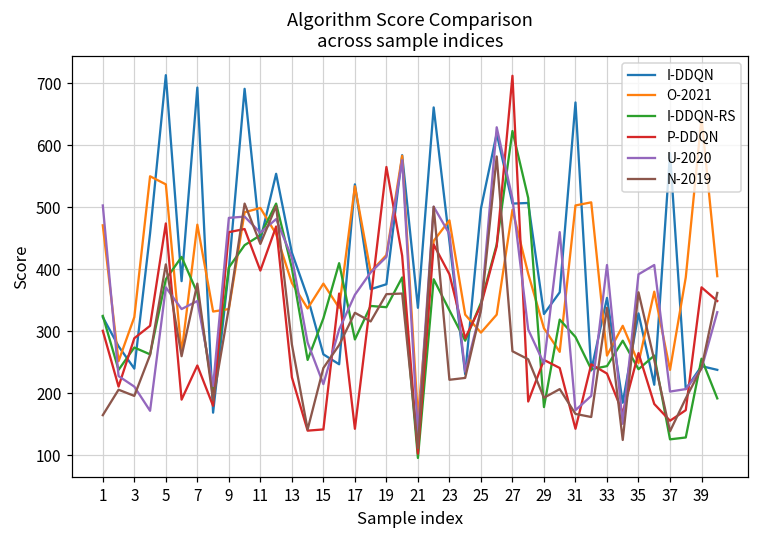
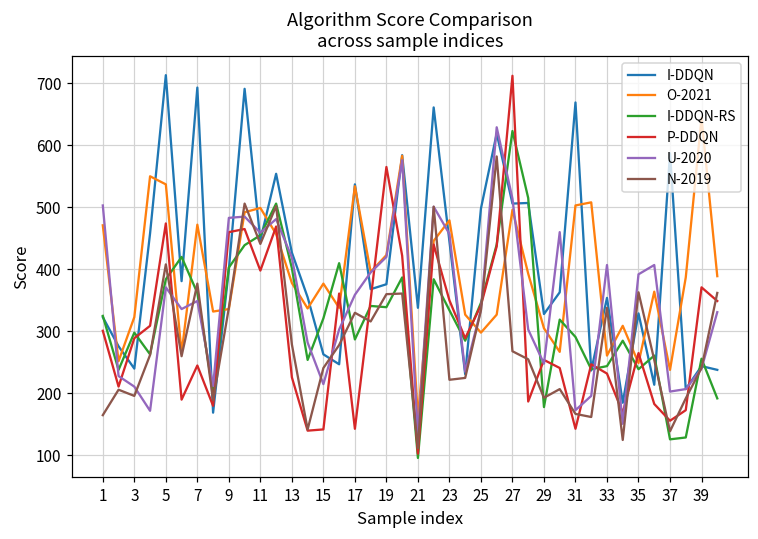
I-DDQN-RS, 3: 270 -> 300
P-DDQN, 23: 390 -> 350
